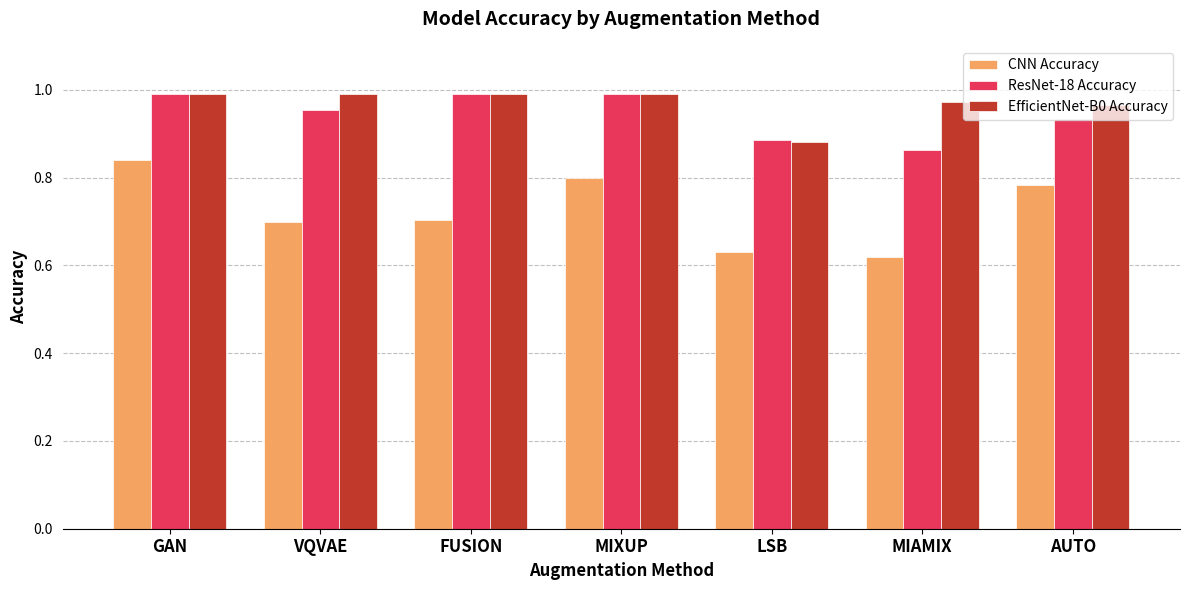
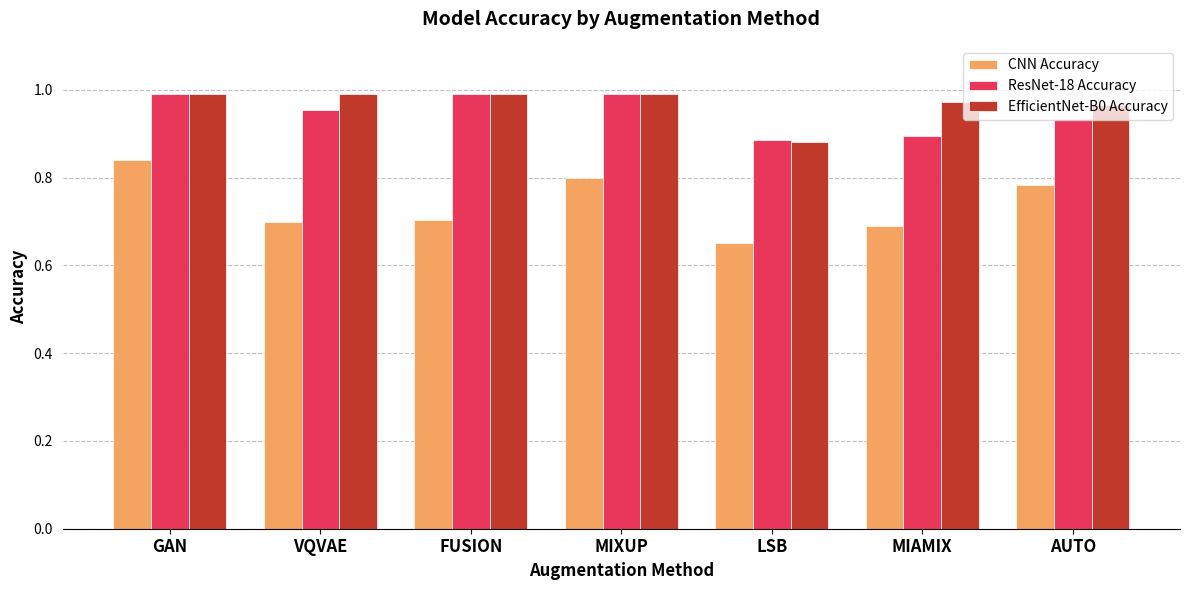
CNN Accuracy, LSB: 0.63 -> 0.65
CNN Accuracy, MIAMIX: 0.62 -> 0.69
ResNet-18 Accuracy, MIAMIX: 0.86 -> 0.90
